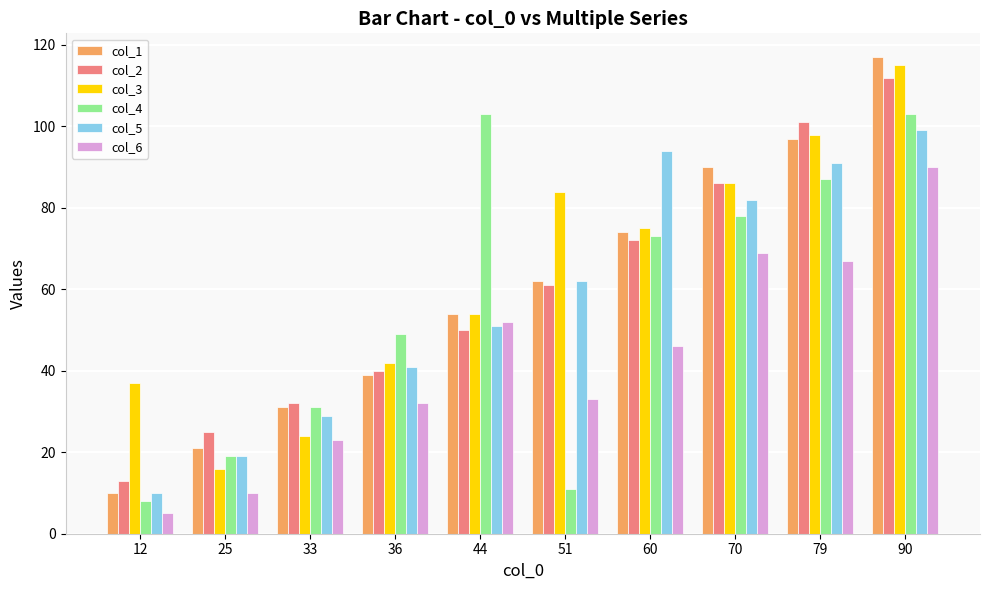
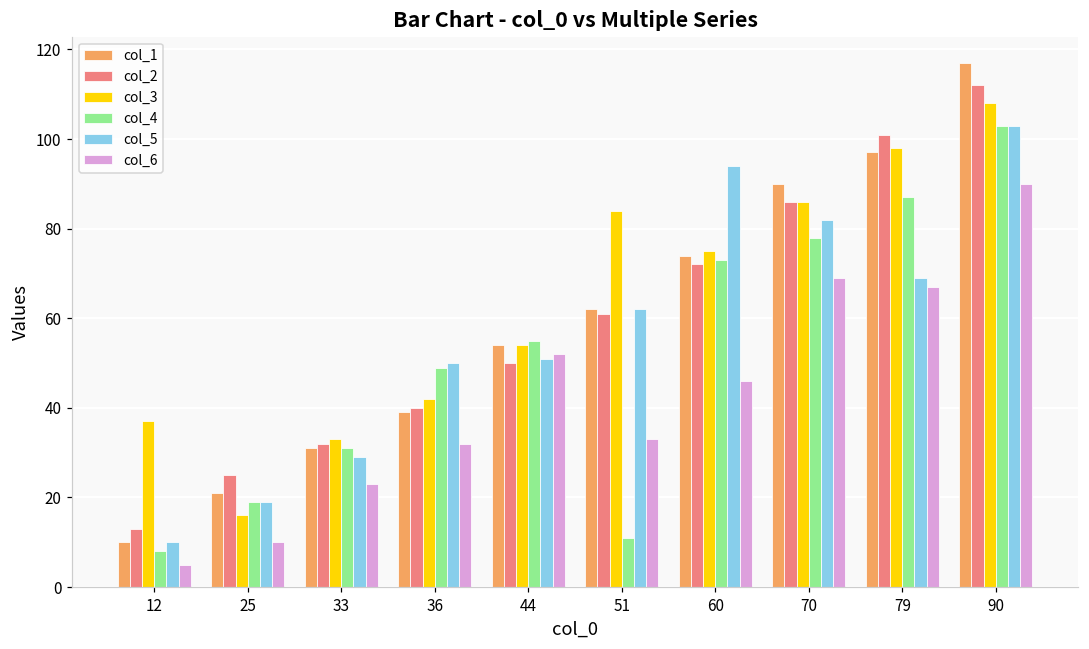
col_3, 33: 24 -> 33
col_5, 36: 41 -> 50
col_4, 44: 103 -> 55
col_5, 79: 91 -> 69
col_3, 90: 115 -> 108
col_5, 90: 99 -> 103
